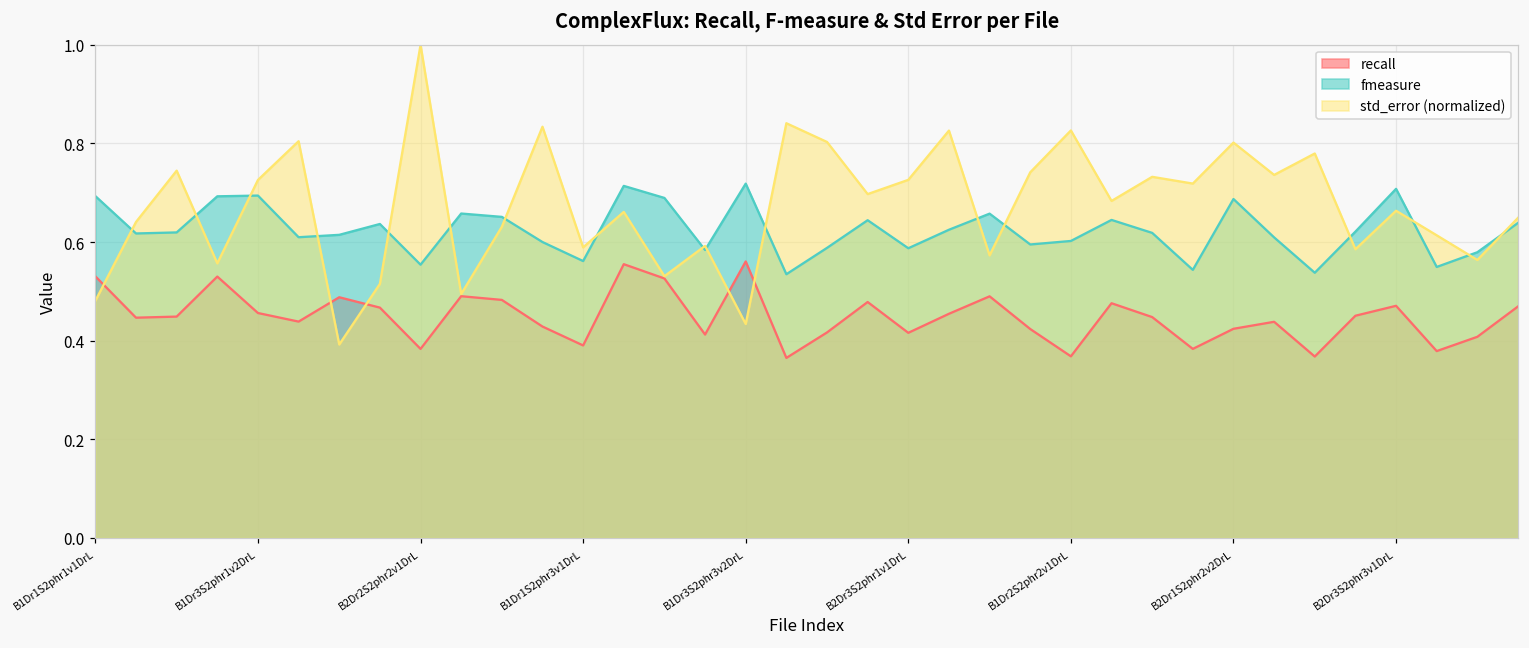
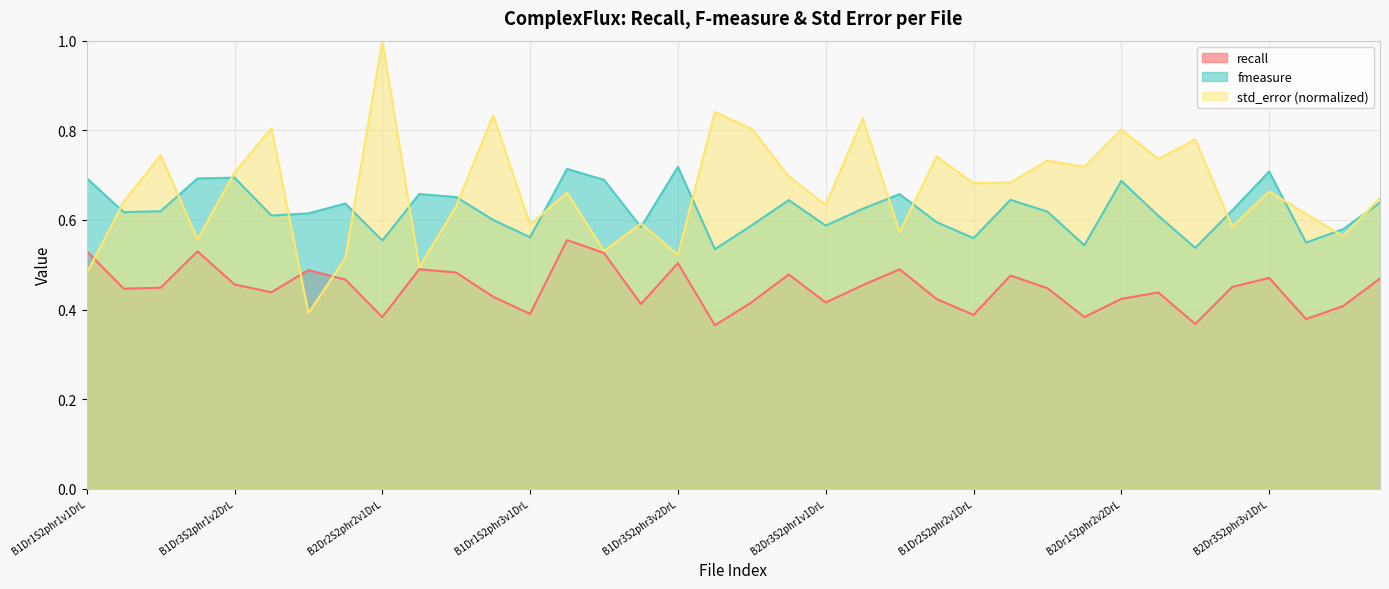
std_error (normalized), B1Dr3S2phr1v2DrL: 0.73 -> 0.71
recall, B1Dr3S2phr3v2DrL: 0.56 -> 0.50
std_error (normalized), B1Dr3S2phr3v2DrL: 0.43 -> 0.52
std_error (normalized), B2Dr3S2phr1v1DrL: 0.73 -> 0.63
recall, B1Dr2S2phr2v1DrL: 0.37 -> 0.39
fmeasure, B1Dr2S2phr2v1DrL: 0.60 -> 0.56
std_error (normalized), B1Dr2S2phr2v1DrL: 0.83 -> 0.68
